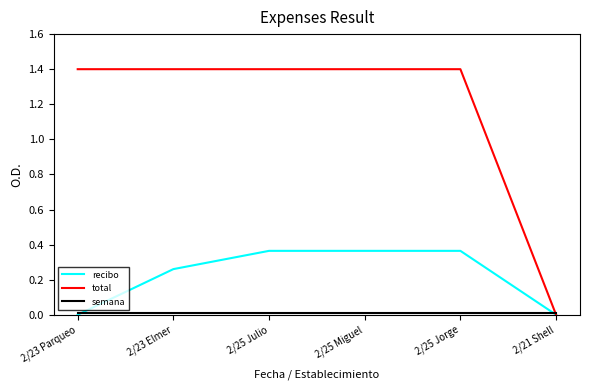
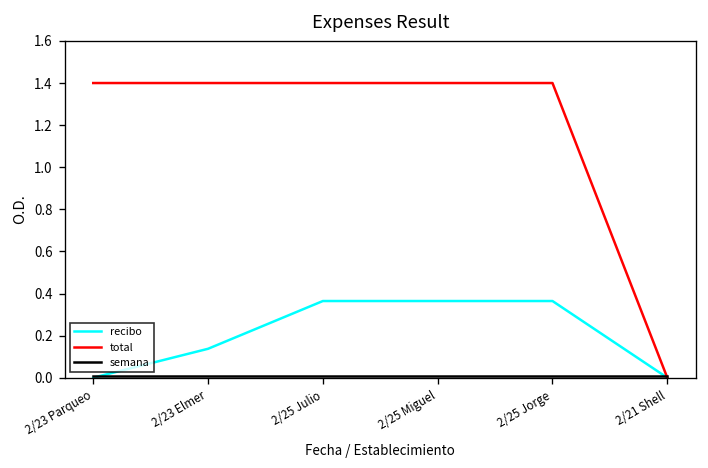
recibo, 2/23 Elmer: 0.26 -> 0.14
